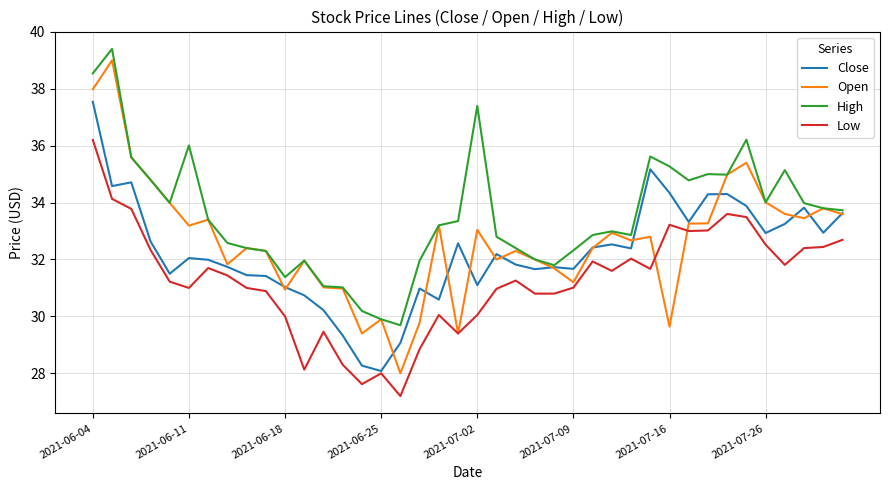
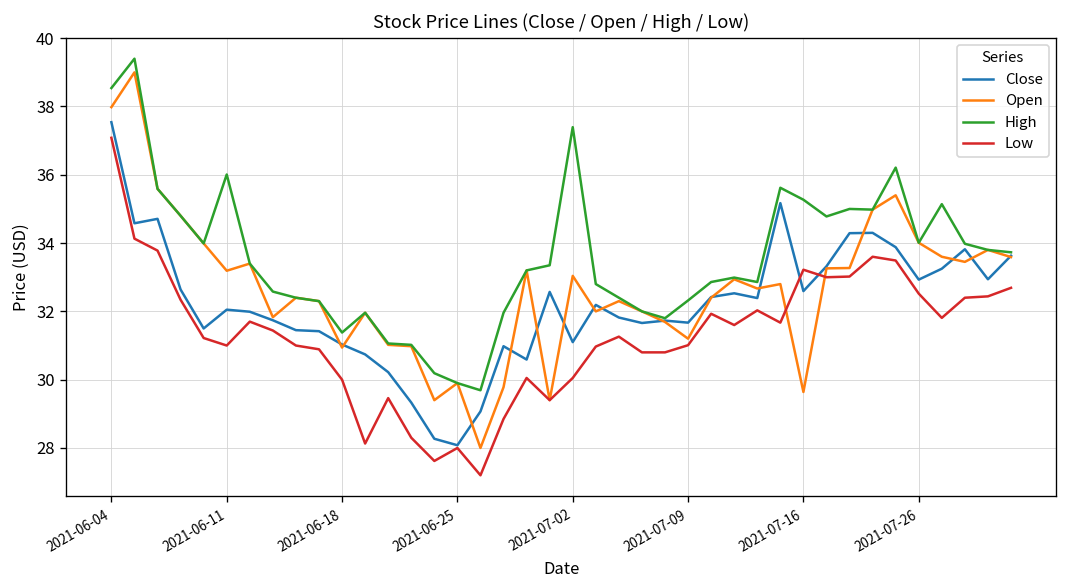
Low, 2021-06-04: 36.2 -> 37.1
Close, 2021-07-16: 34.3 -> 32.6
